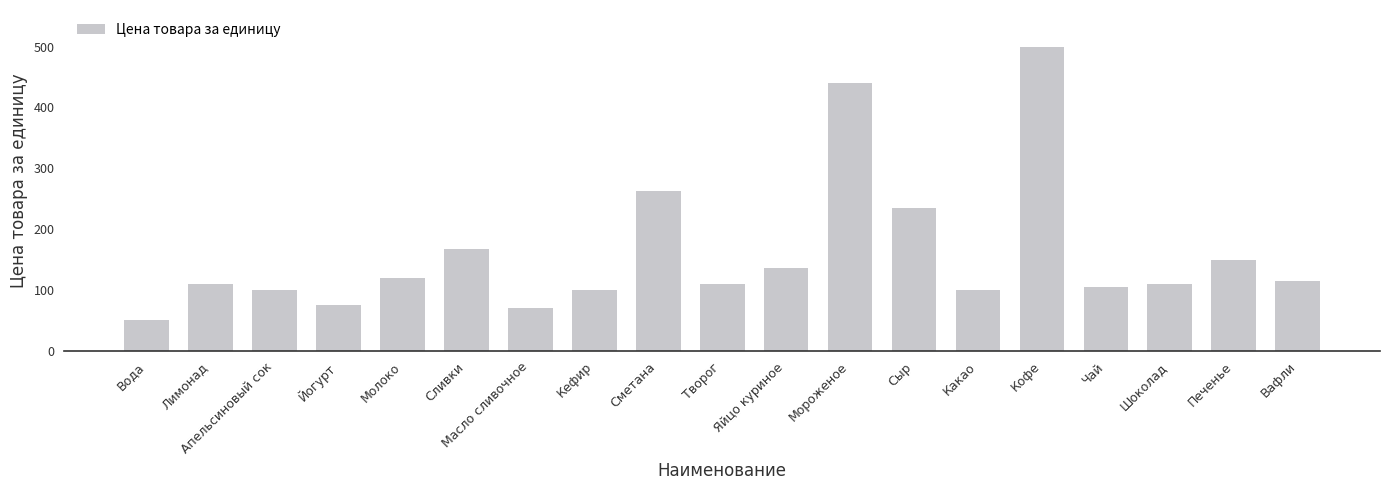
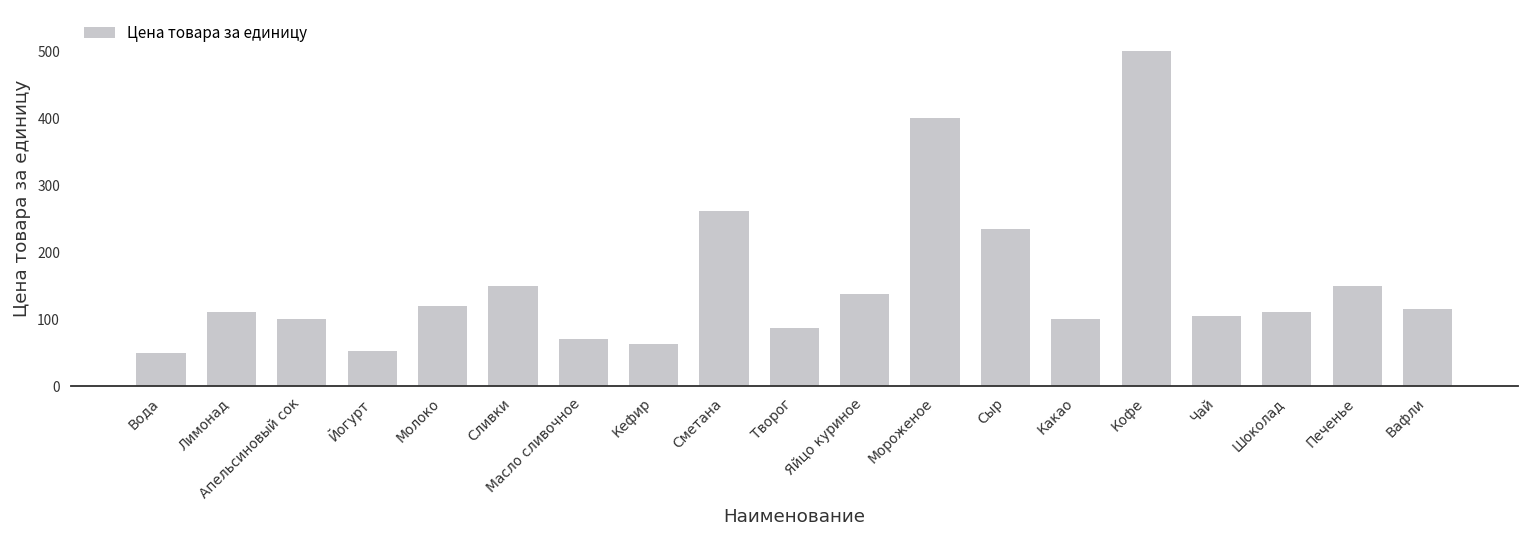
Йогурт: 80 -> 50
Сливки: 170 -> 150
Кефир: 100 -> 60
Творог: 110 -> 90
Мороженое: 440 -> 400
